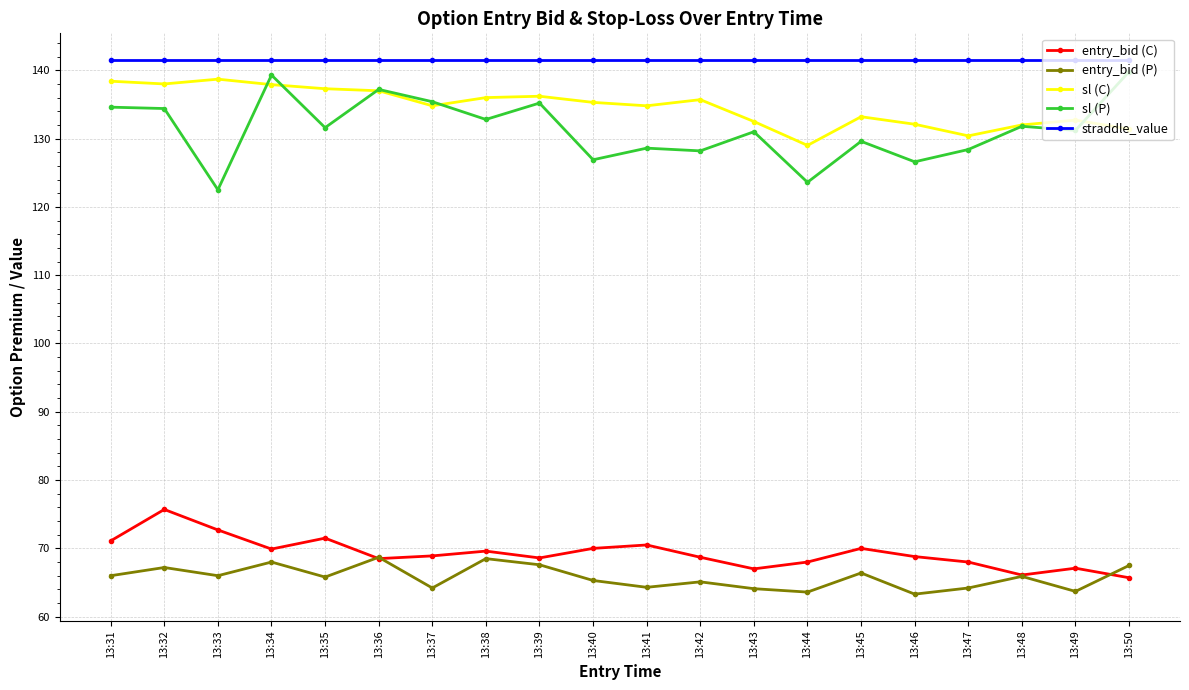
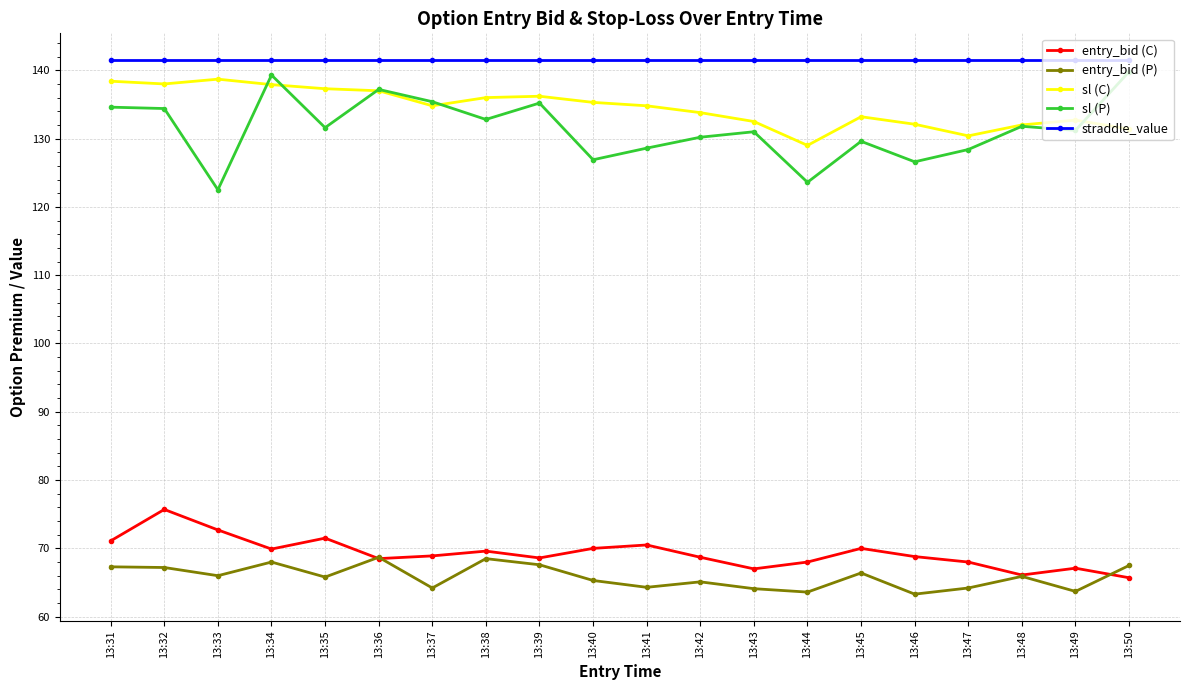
entry_bid (P), 13:31: 66 -> 67
sl (C), 13:42: 136 -> 134
sl (P), 13:42: 128 -> 130
